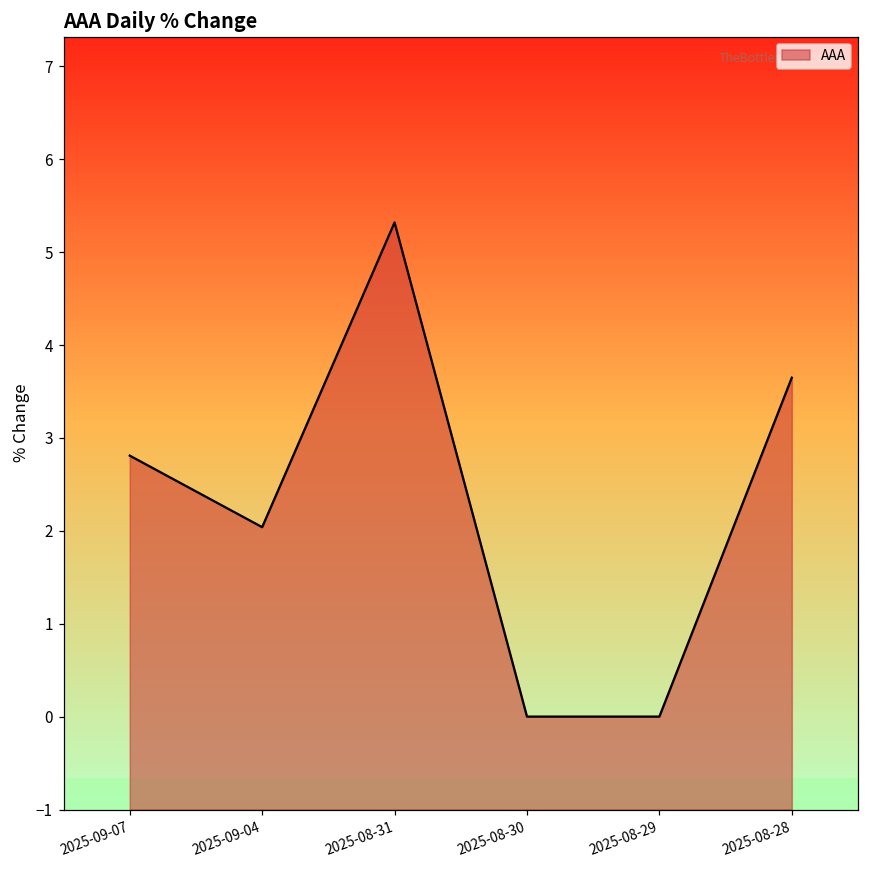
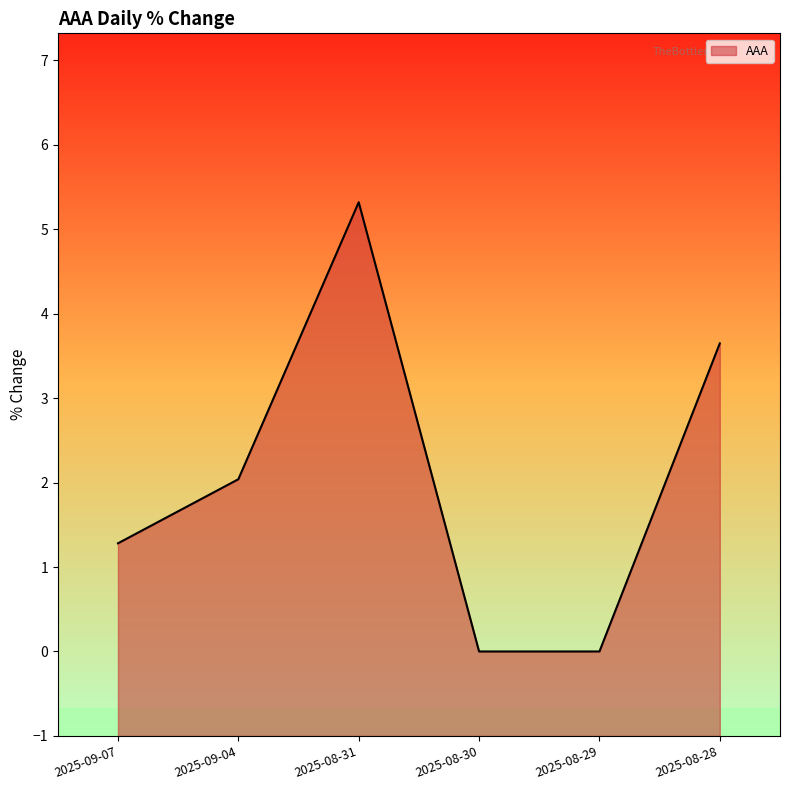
2025-09-07: 2.8 -> 1.3
